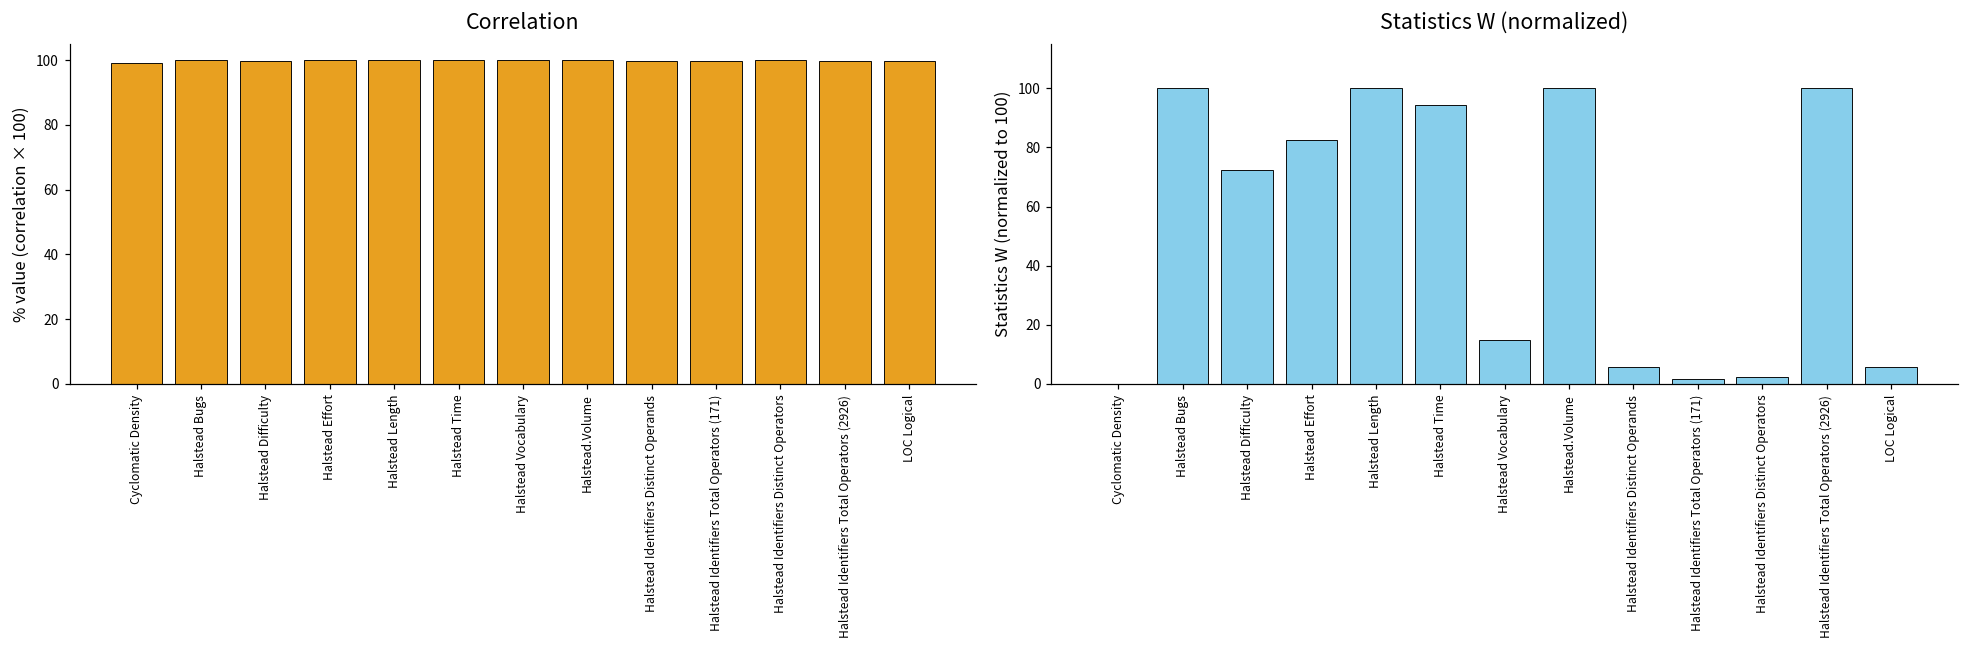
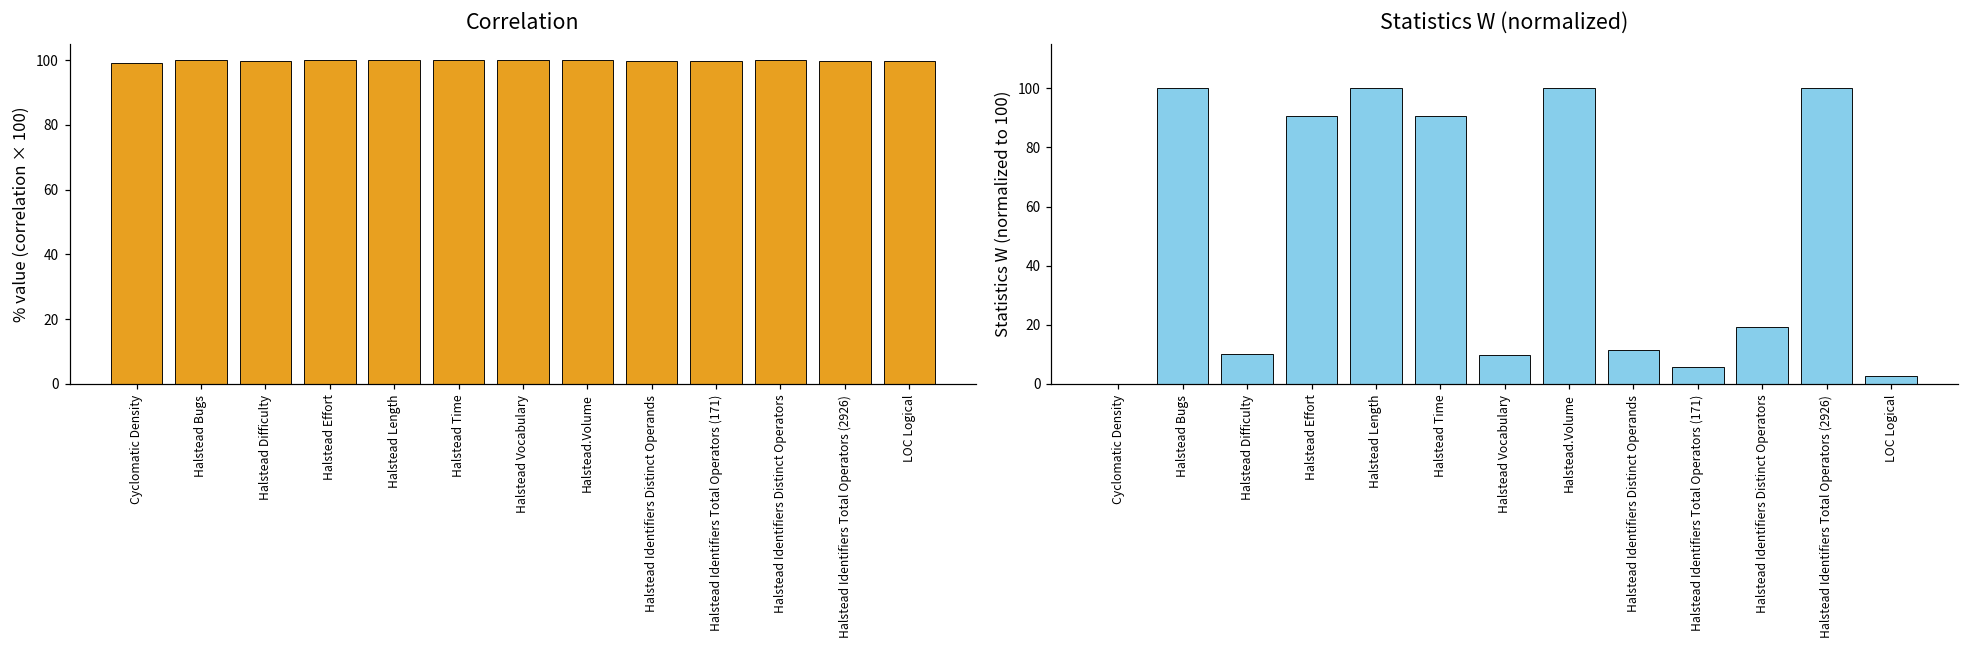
Statistics W (normalized), Halstead Difficulty: 72 -> 10
Statistics W (normalized), Halstead Effort: 82 -> 91
Statistics W (normalized), Halstead Time: 94 -> 91
Statistics W (normalized), Halstead Vocabulary: 15 -> 10
Statistics W (normalized), Halstead Identifiers Distinct Operands: 6 -> 11
Statistics W (normalized), Halstead Identifiers Total Operators (171): 2 -> 6
Statistics W (normalized), Halstead Identifiers Distinct Operators: 2 -> 19
Statistics W (normalized), LOC Logical: 6 -> 3
